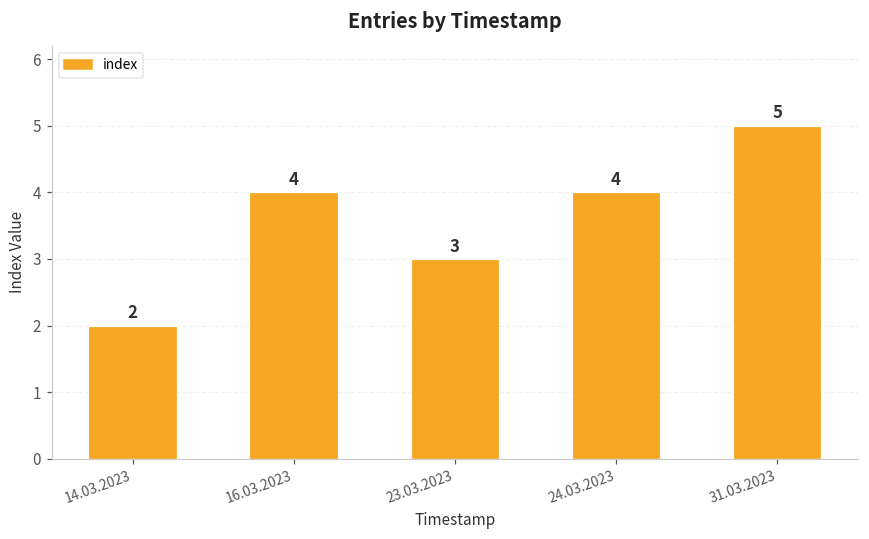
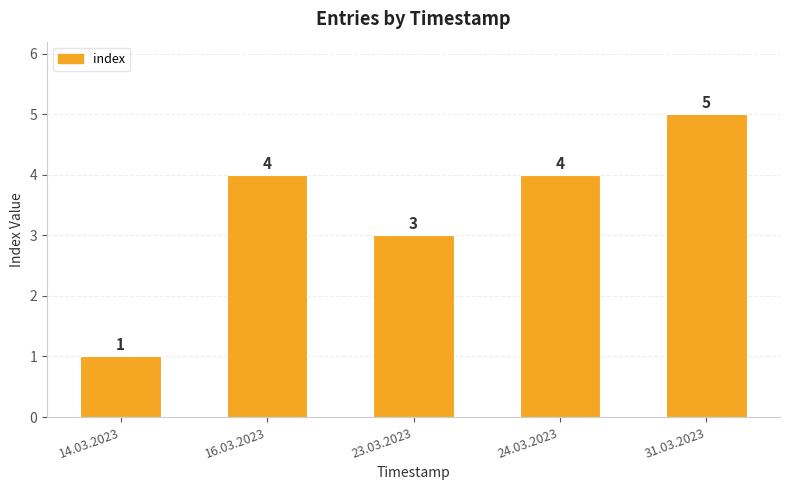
14.03.2023: 2 -> 1
